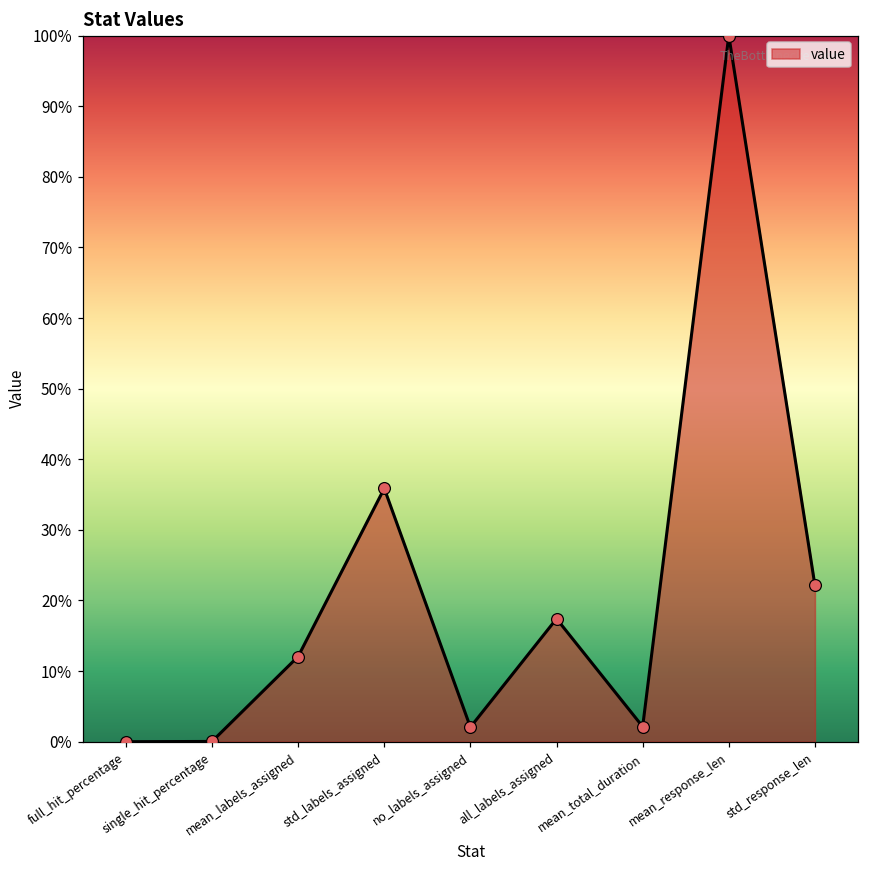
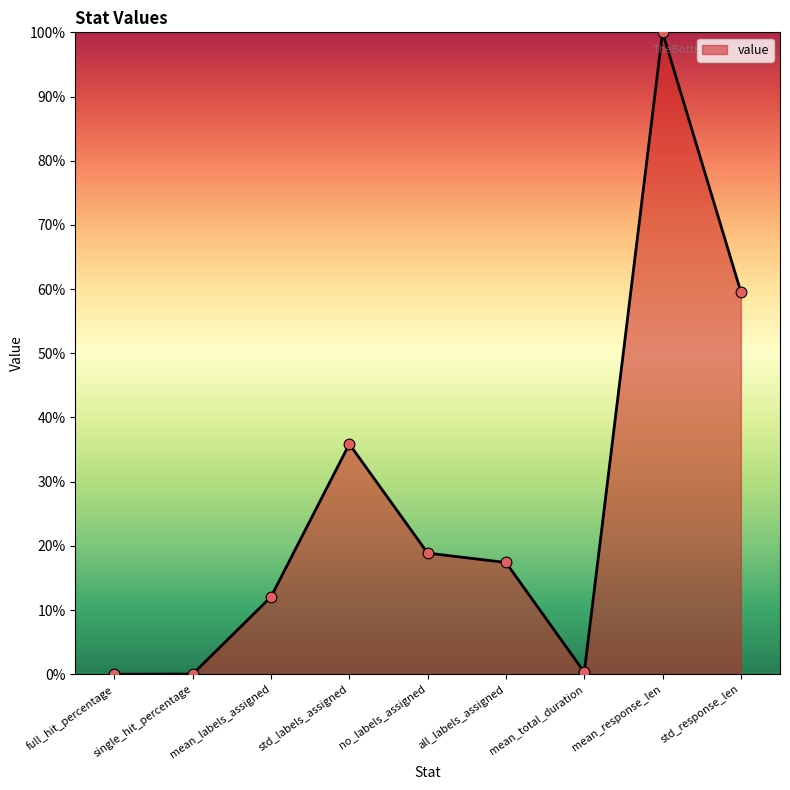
no_labels_assigned: 2% -> 19%
mean_total_duration: 2% -> 0%
std_response_len: 22% -> 60%
